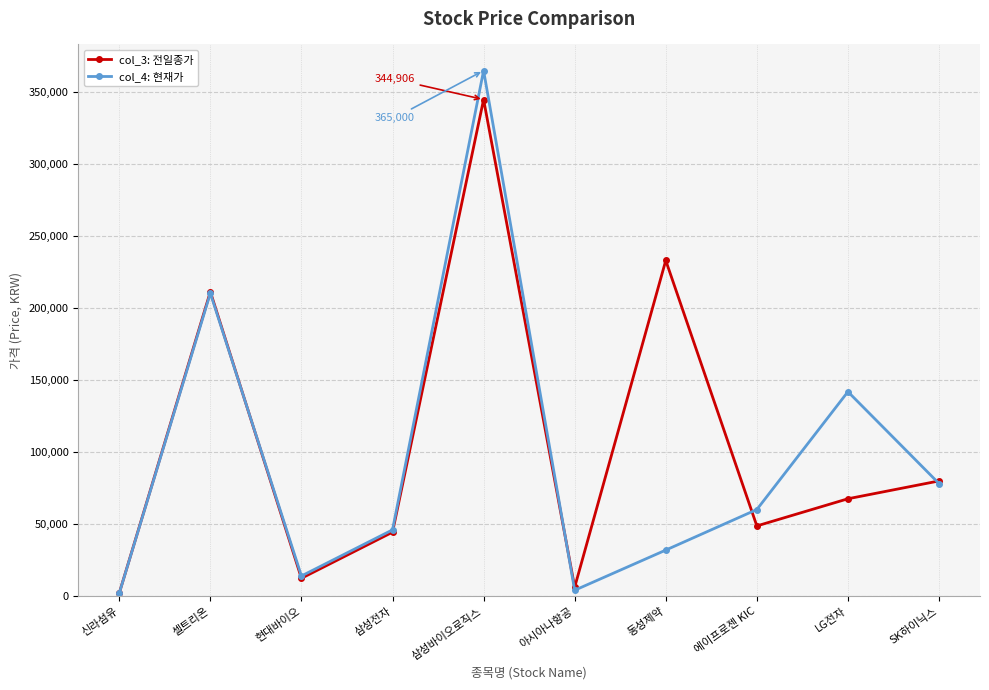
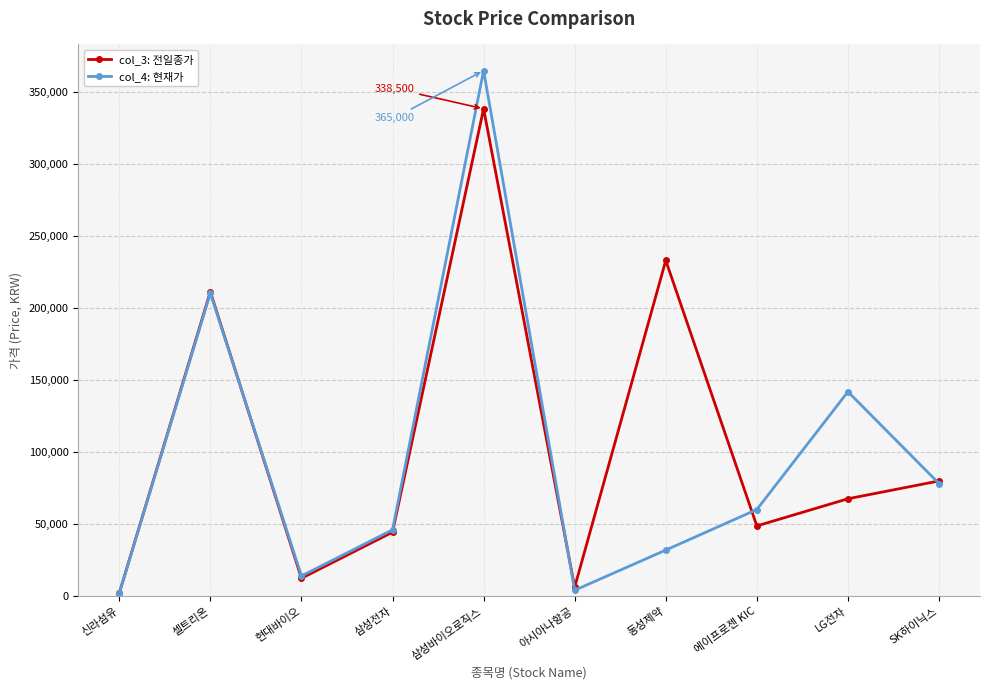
col_3: 전일종가, 삼성바이오로직스: 344,906 -> 338,500
